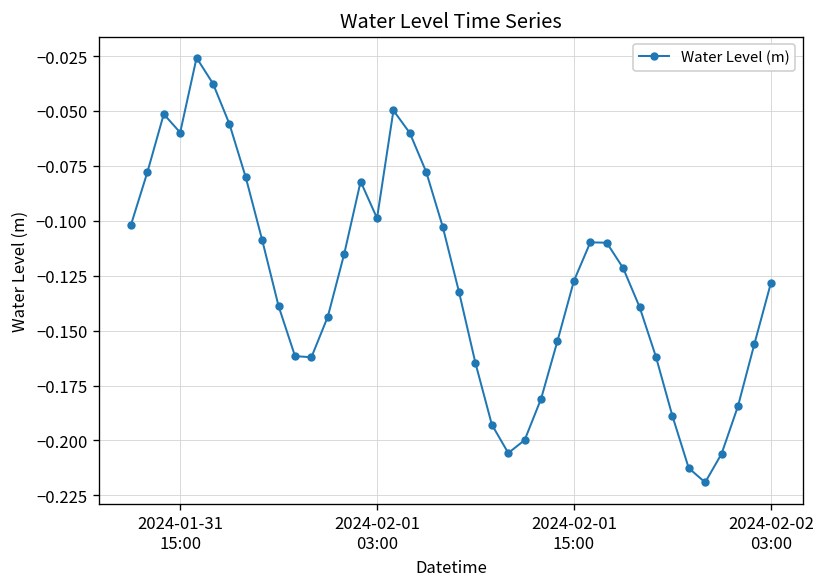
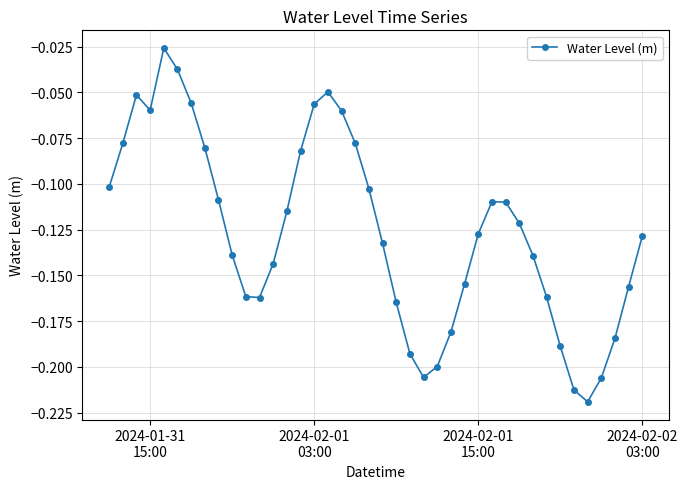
2024-02-01 03:00: -0.099 -> -0.056
